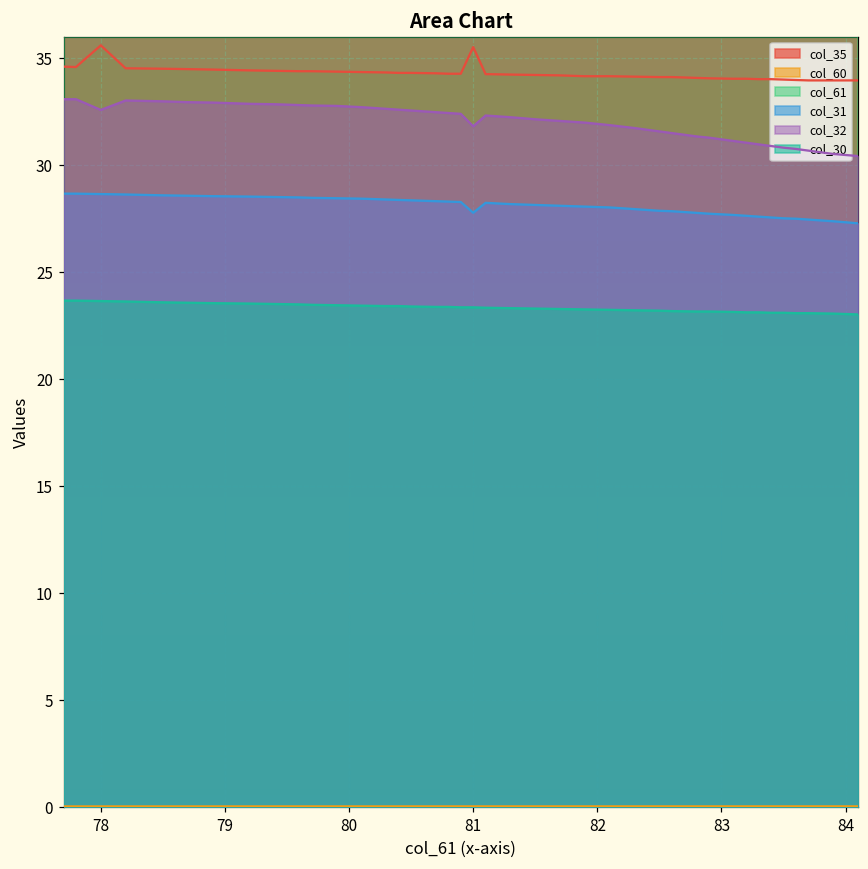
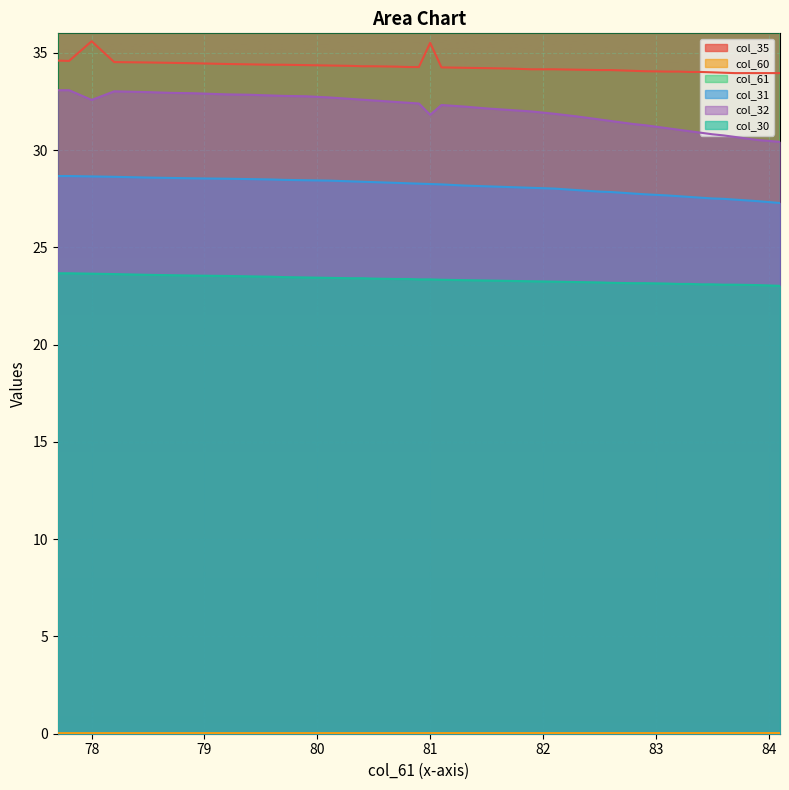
col_31, 81: 27.8 -> 28.3
